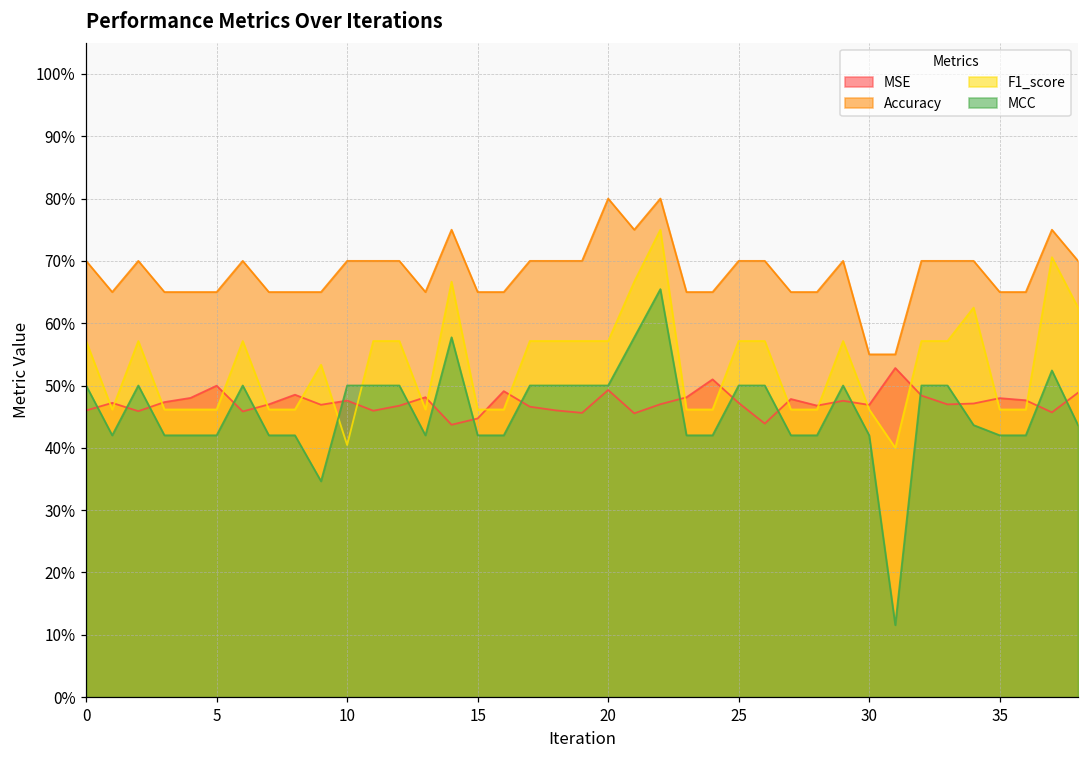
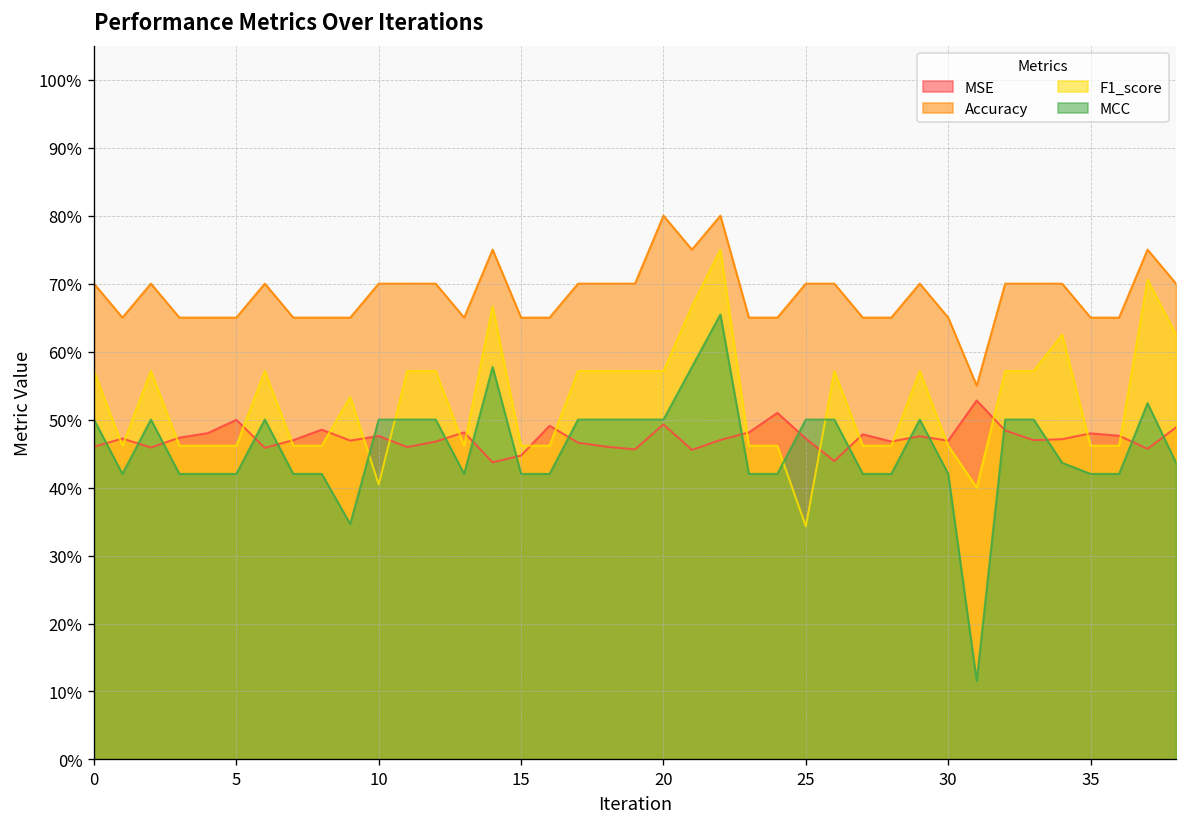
F1_score, 25: 57% -> 34%
Accuracy, 30: 55% -> 65%
